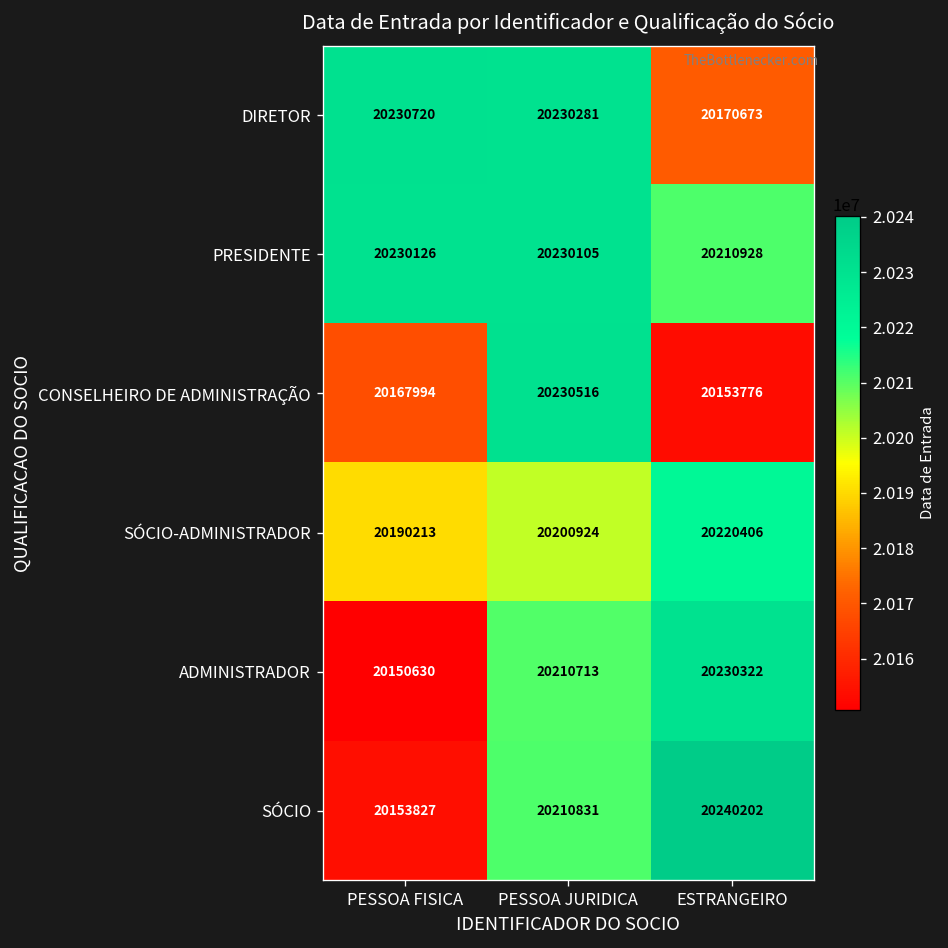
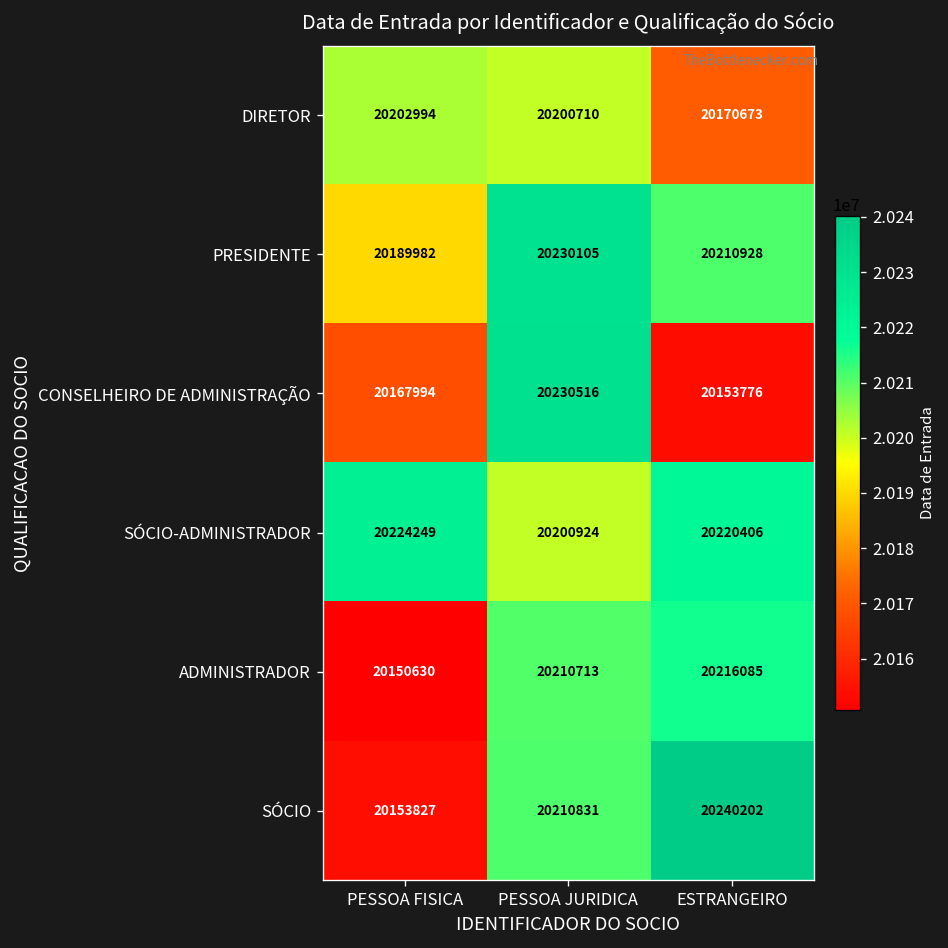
DIRETOR, PESSOA FISICA: 20230720 -> 20202994
DIRETOR, PESSOA JURIDICA: 20230281 -> 20200710
PRESIDENTE, PESSOA FISICA: 20230126 -> 20189982
SÓCIO-ADMINISTRADOR, PESSOA FISICA: 20190213 -> 20224249
ADMINISTRADOR, ESTRANGEIRO: 20230322 -> 20216085
